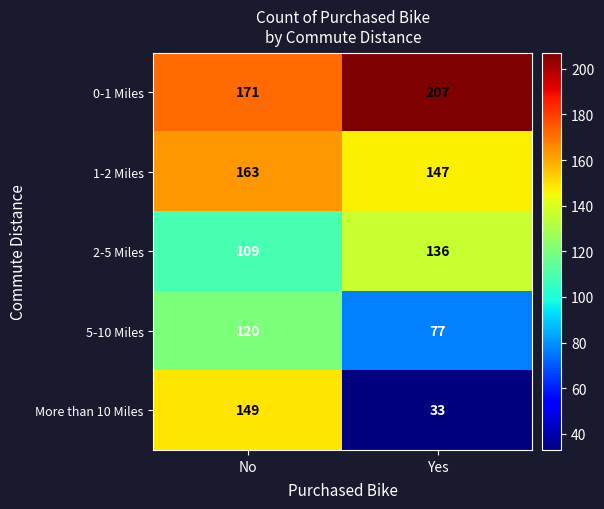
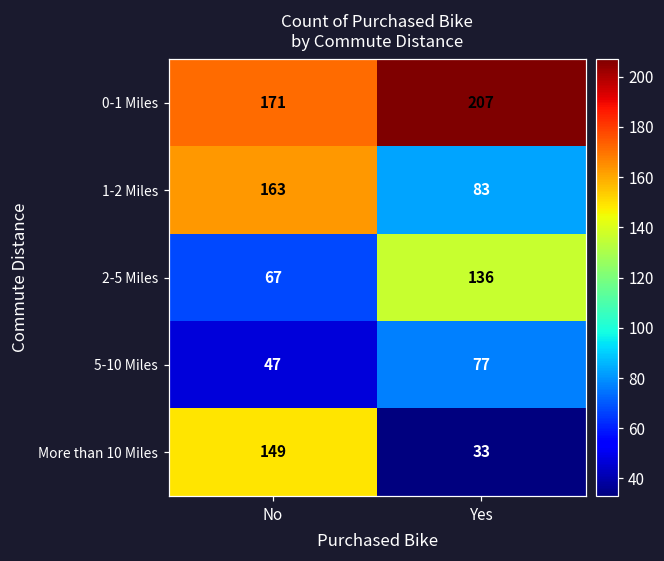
1-2 Miles, Yes: 147 -> 83
2-5 Miles, No: 109 -> 67
5-10 Miles, No: 120 -> 47
